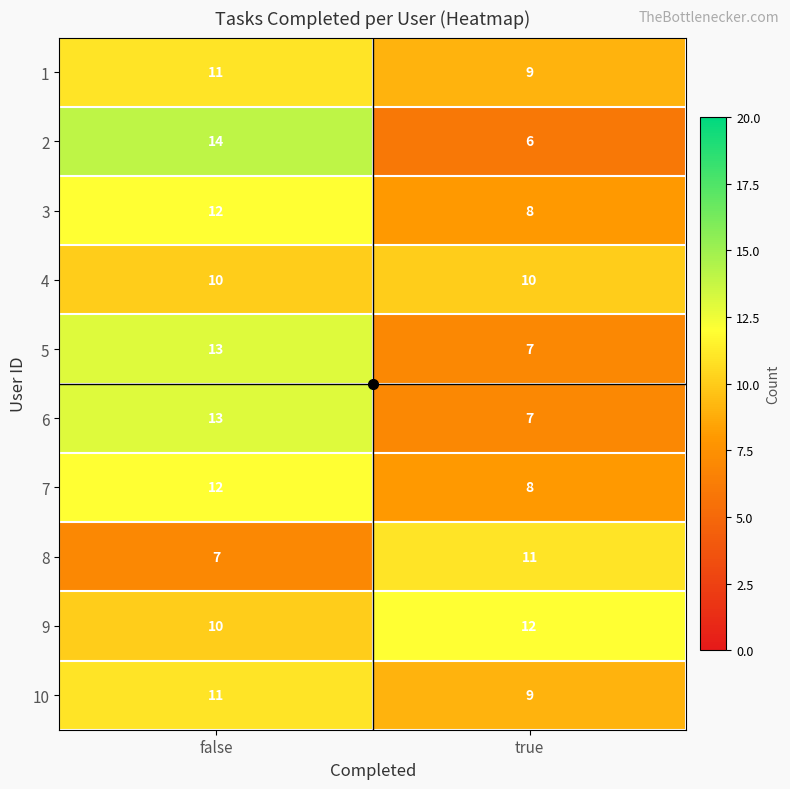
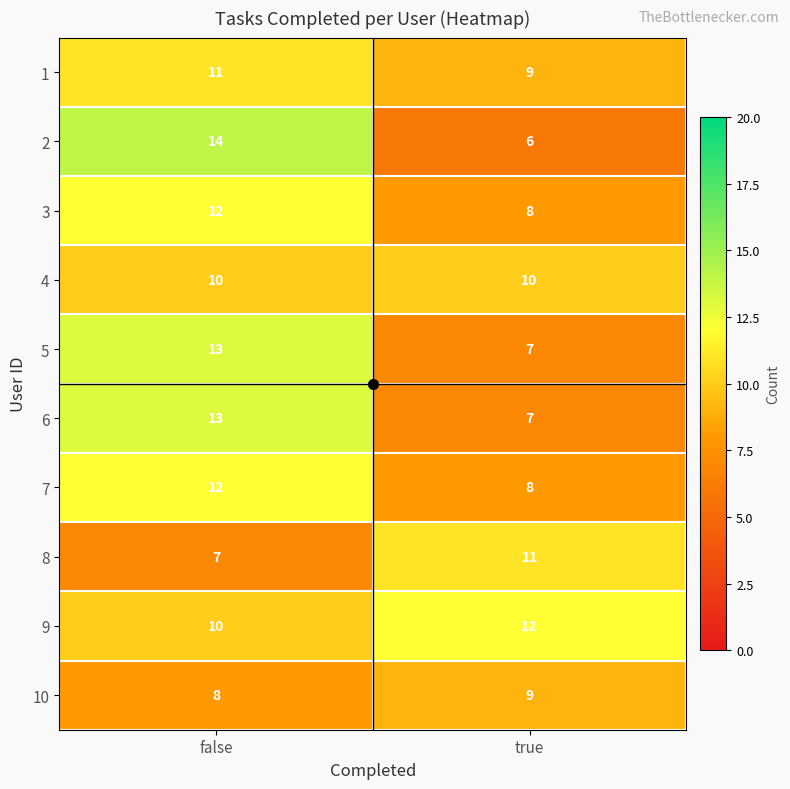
10, false: 11 -> 8
